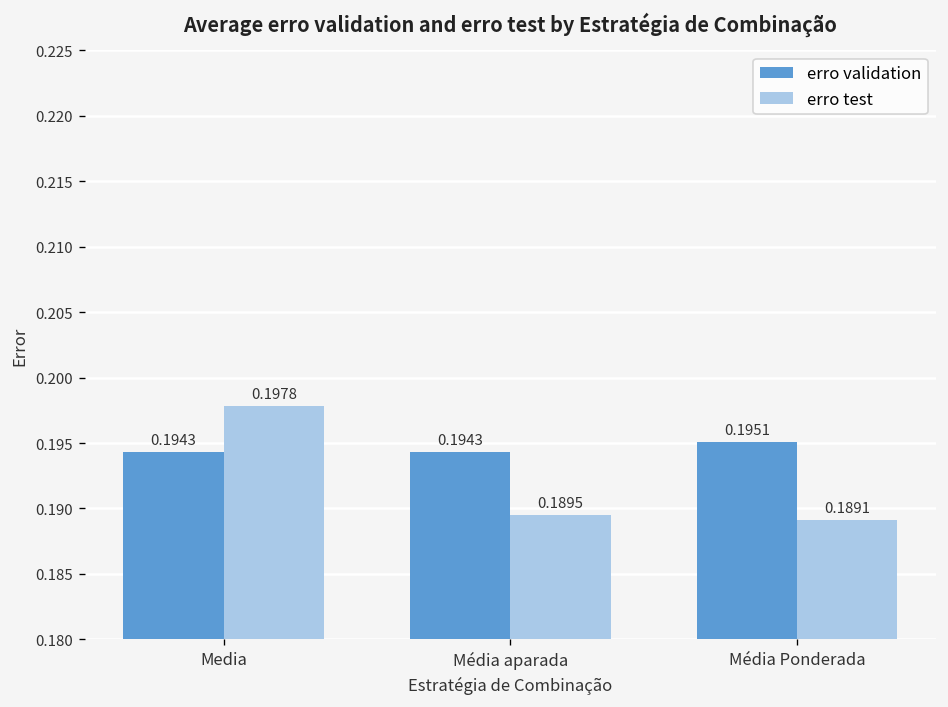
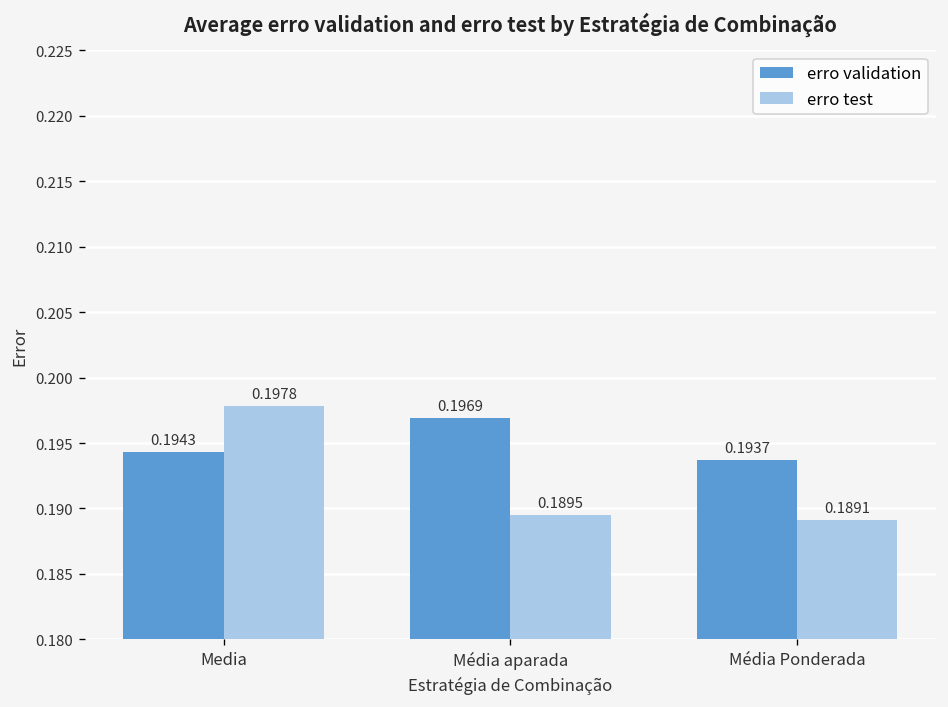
erro validation, Média aparada: 0.1943 -> 0.1969
erro validation, Média Ponderada: 0.1951 -> 0.1937
